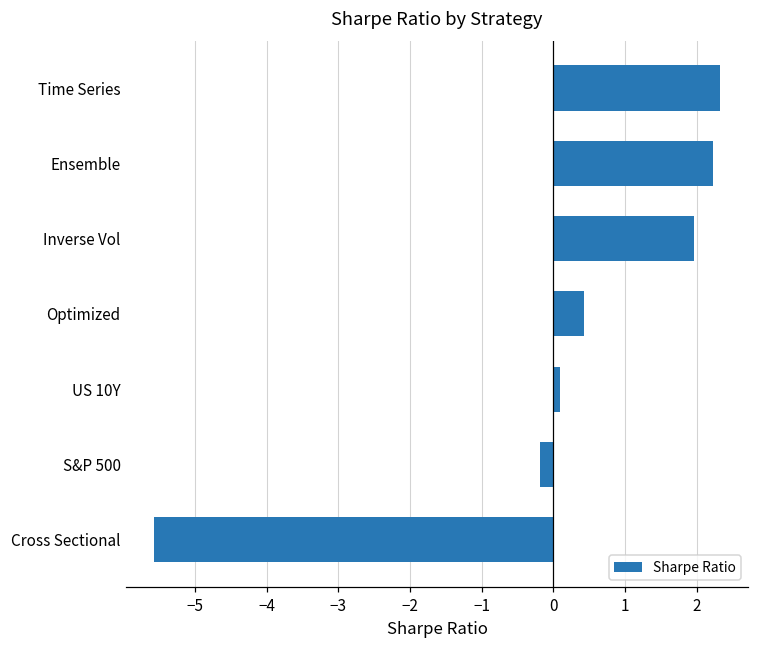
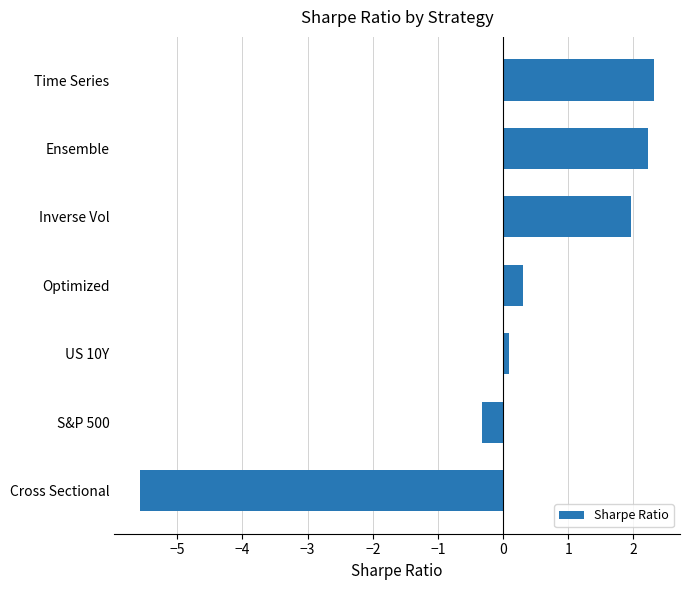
Optimized: 0.4 -> 0.3
S&P 500: -0.2 -> -0.3
